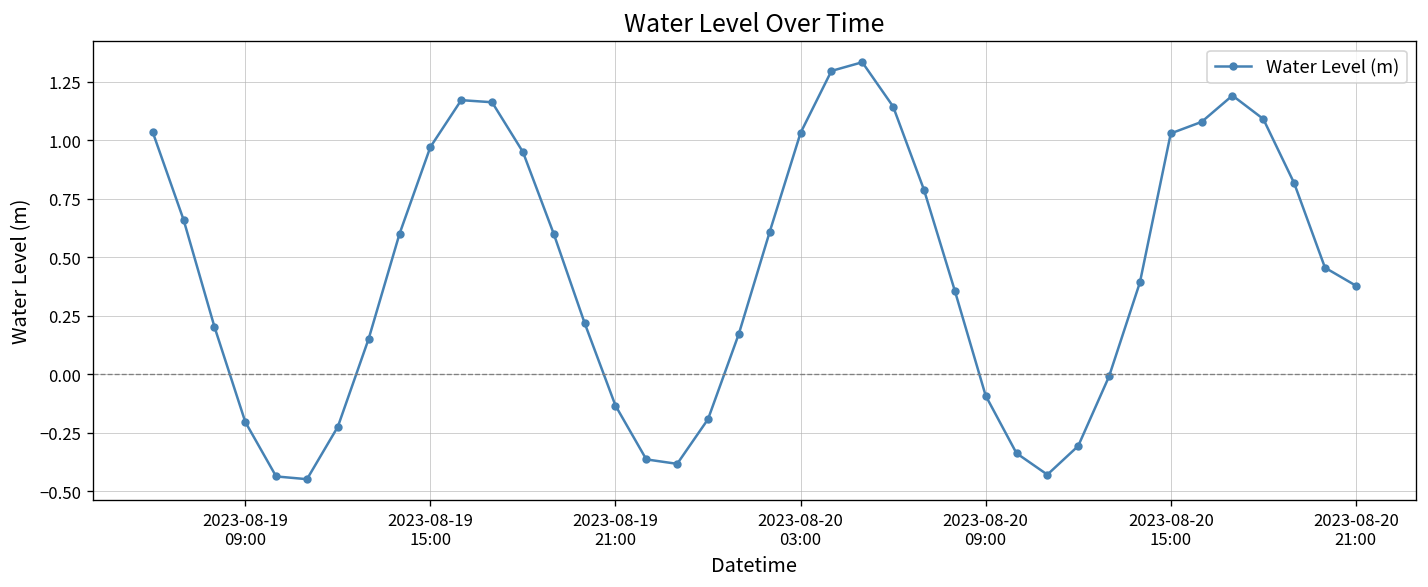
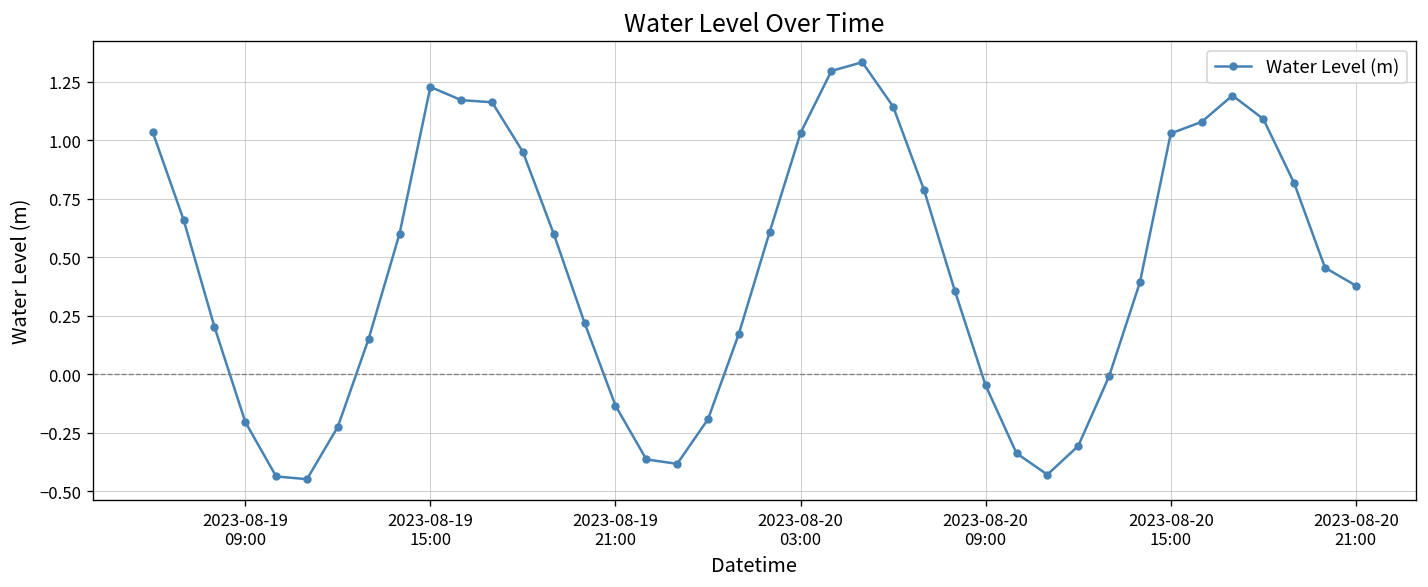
2023-08-19 15:00: 0.97 -> 1.23
2023-08-20 09:00: -0.09 -> -0.05
